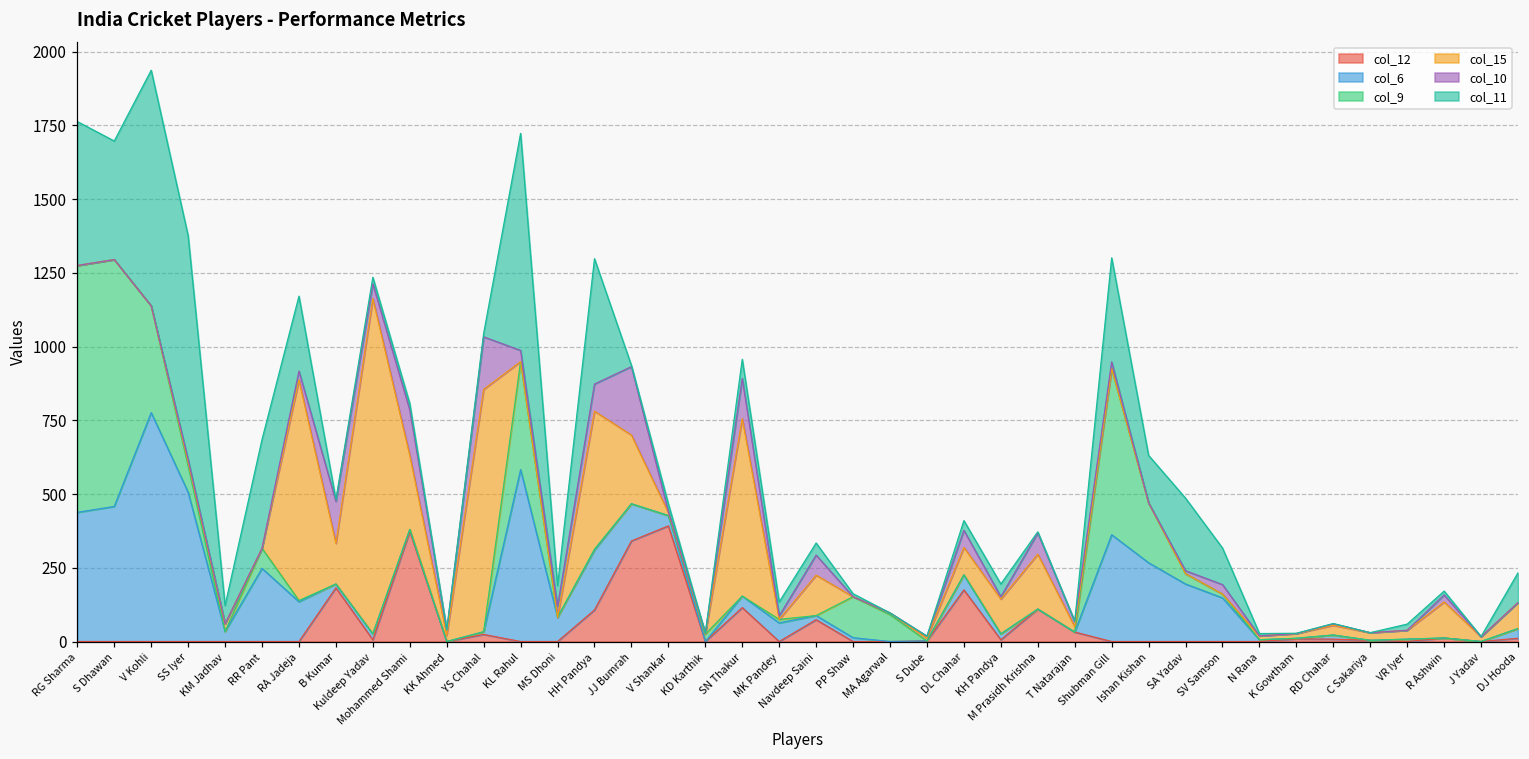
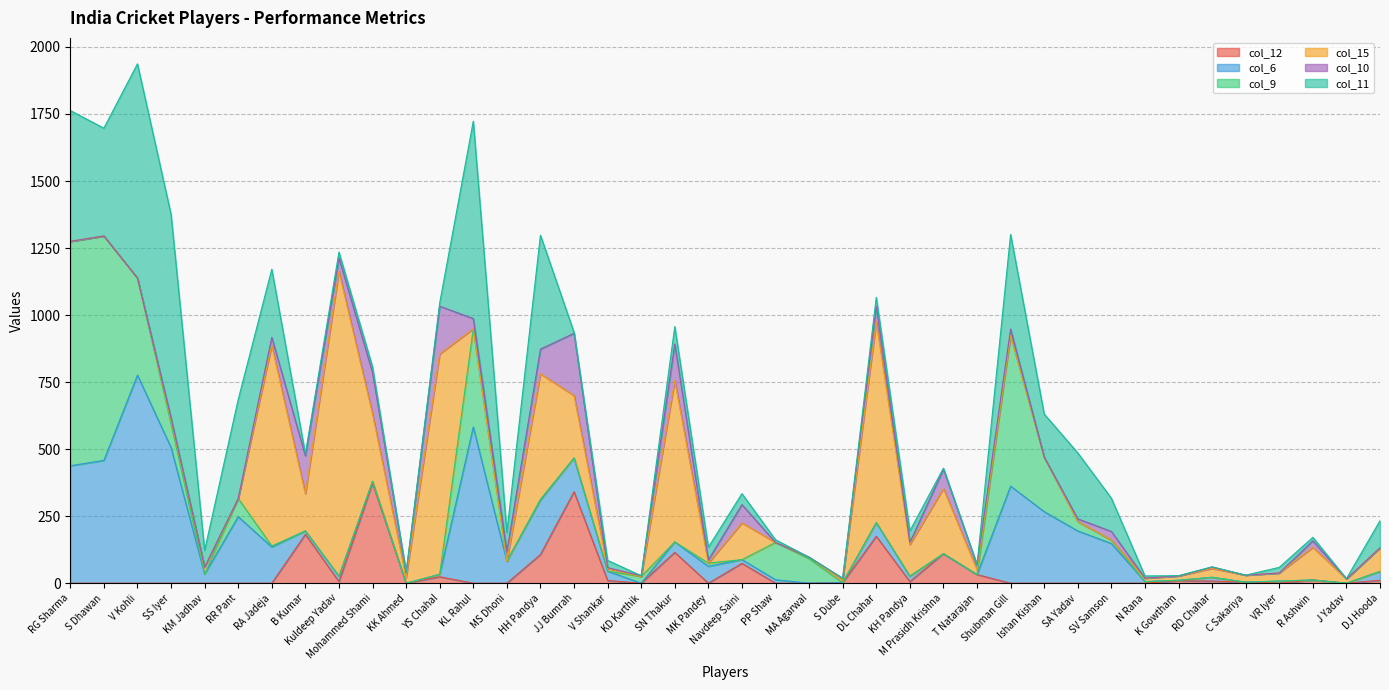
col_12, V Shankar: 390 -> 10
col_15, DL Chahar: 90 -> 750
col_15, M Prasidh Krishna: 190 -> 240
